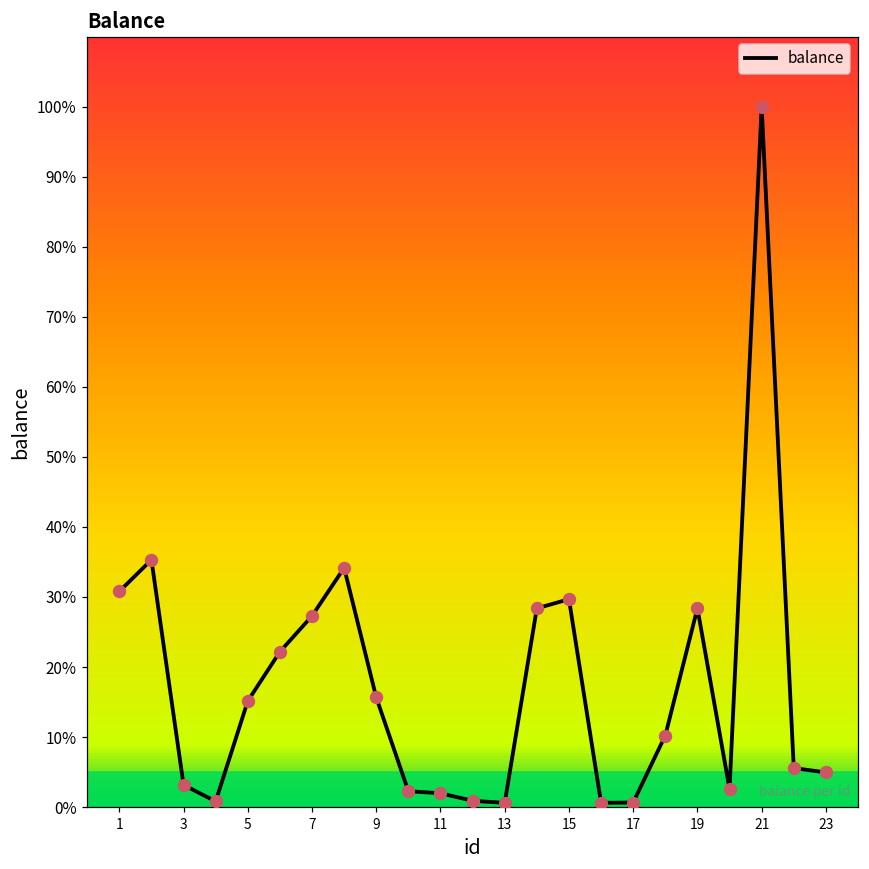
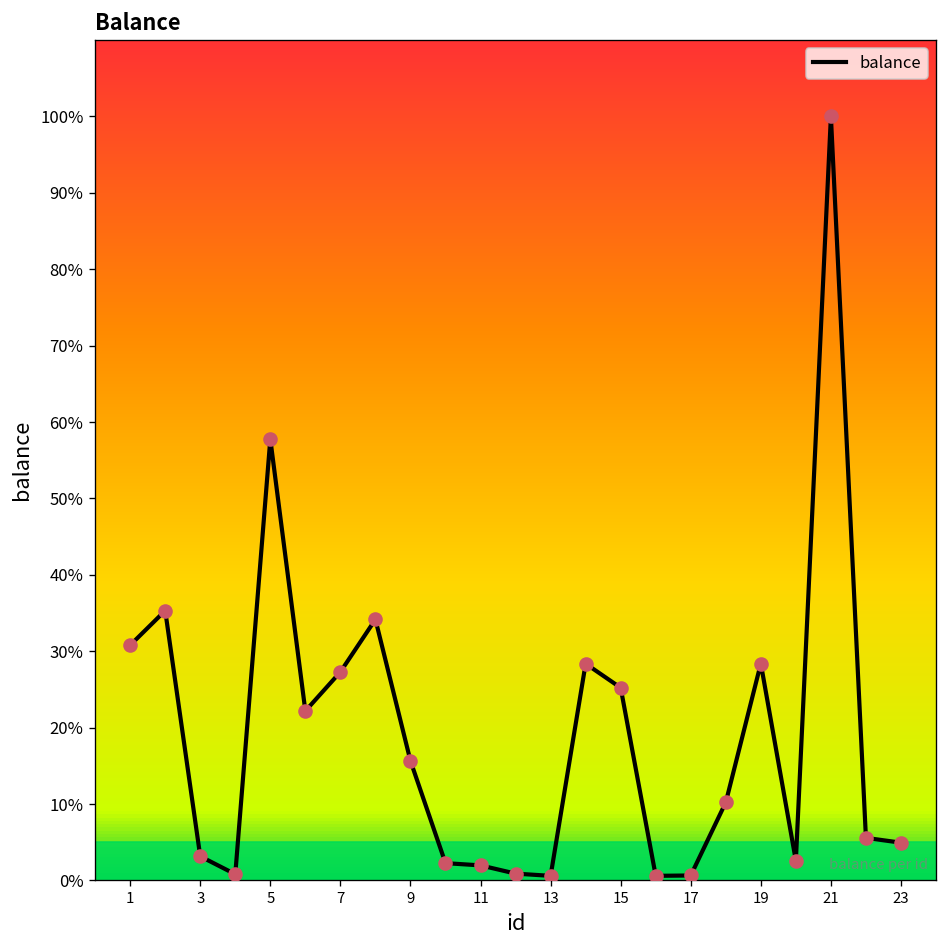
5: 15% -> 58%
15: 30% -> 25%
